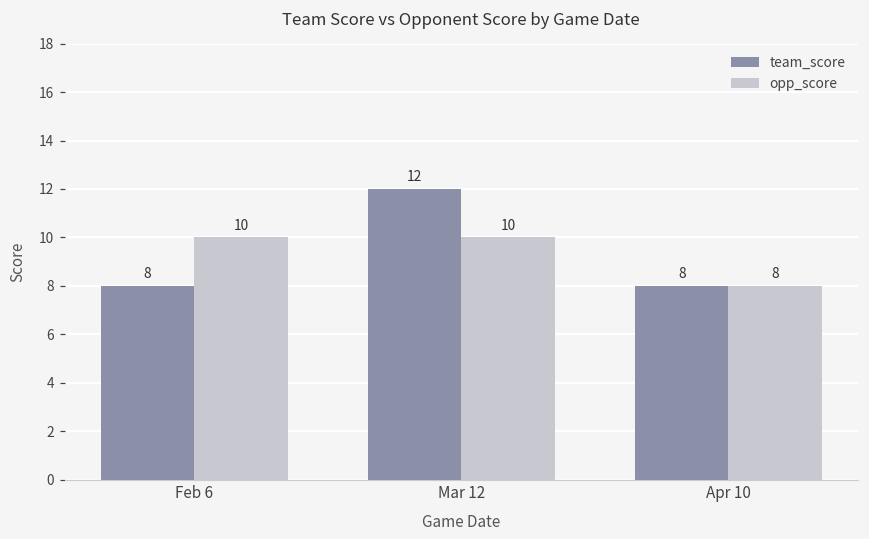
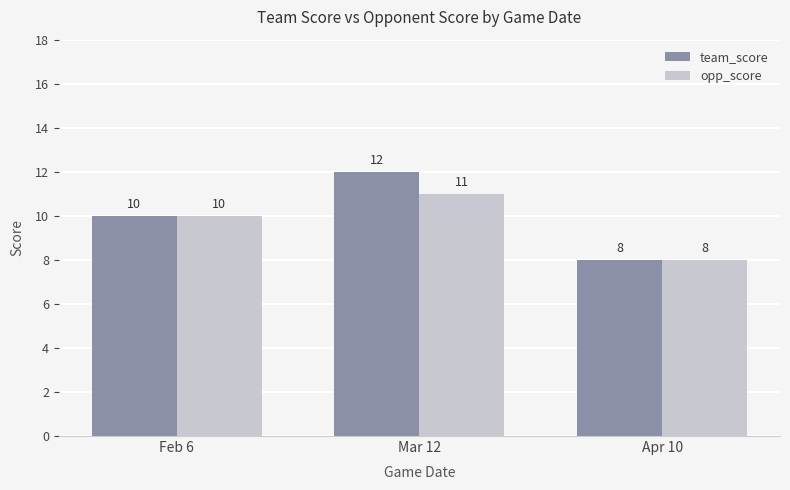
team_score, Feb 6: 8 -> 10
opp_score, Mar 12: 10 -> 11
